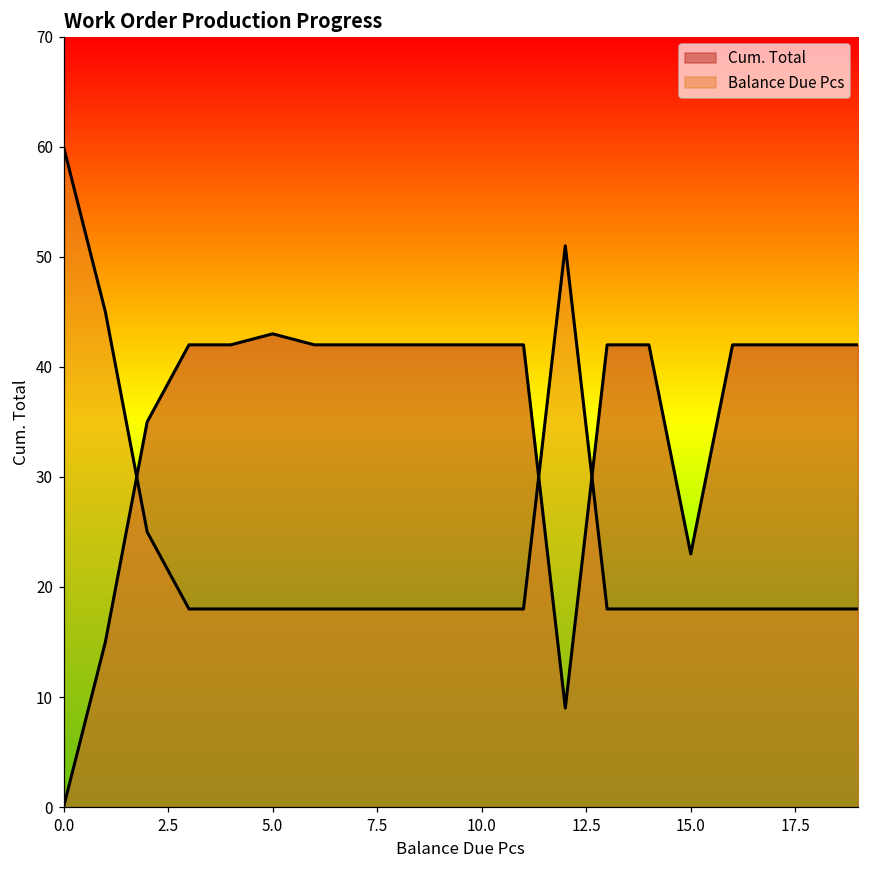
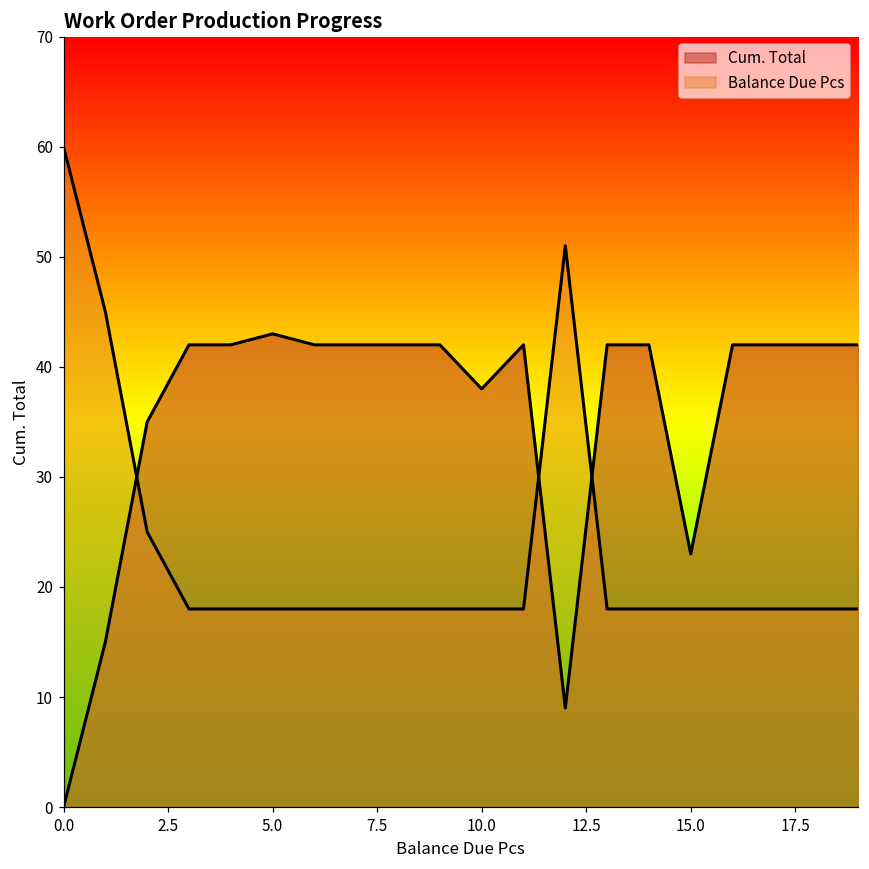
Cum. Total, 10.0: 42 -> 38
